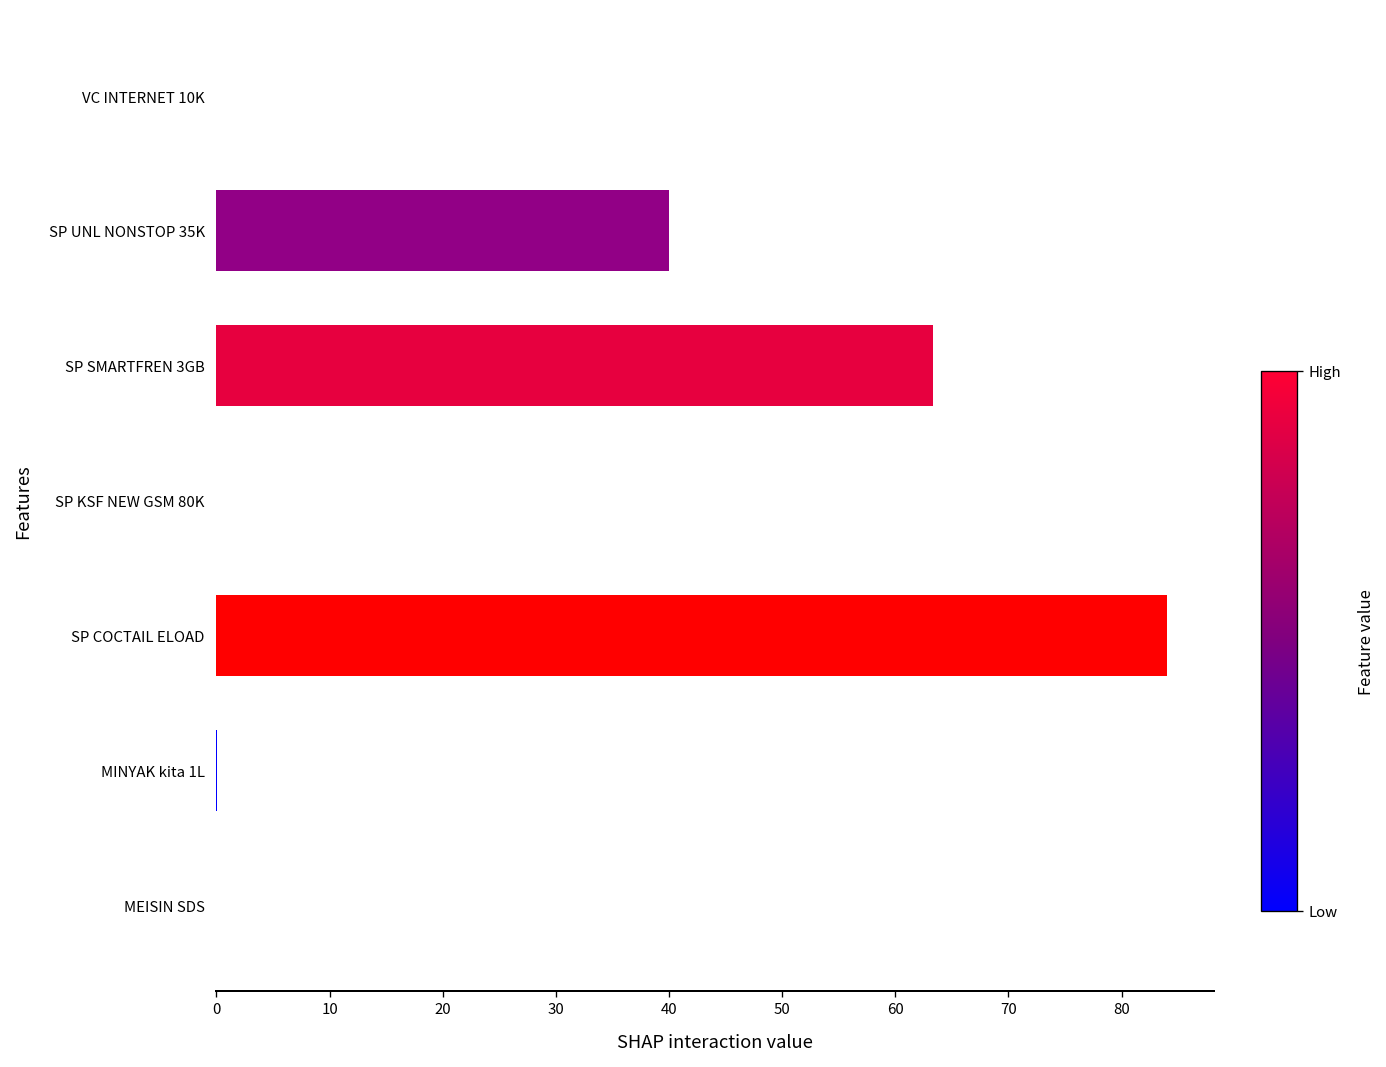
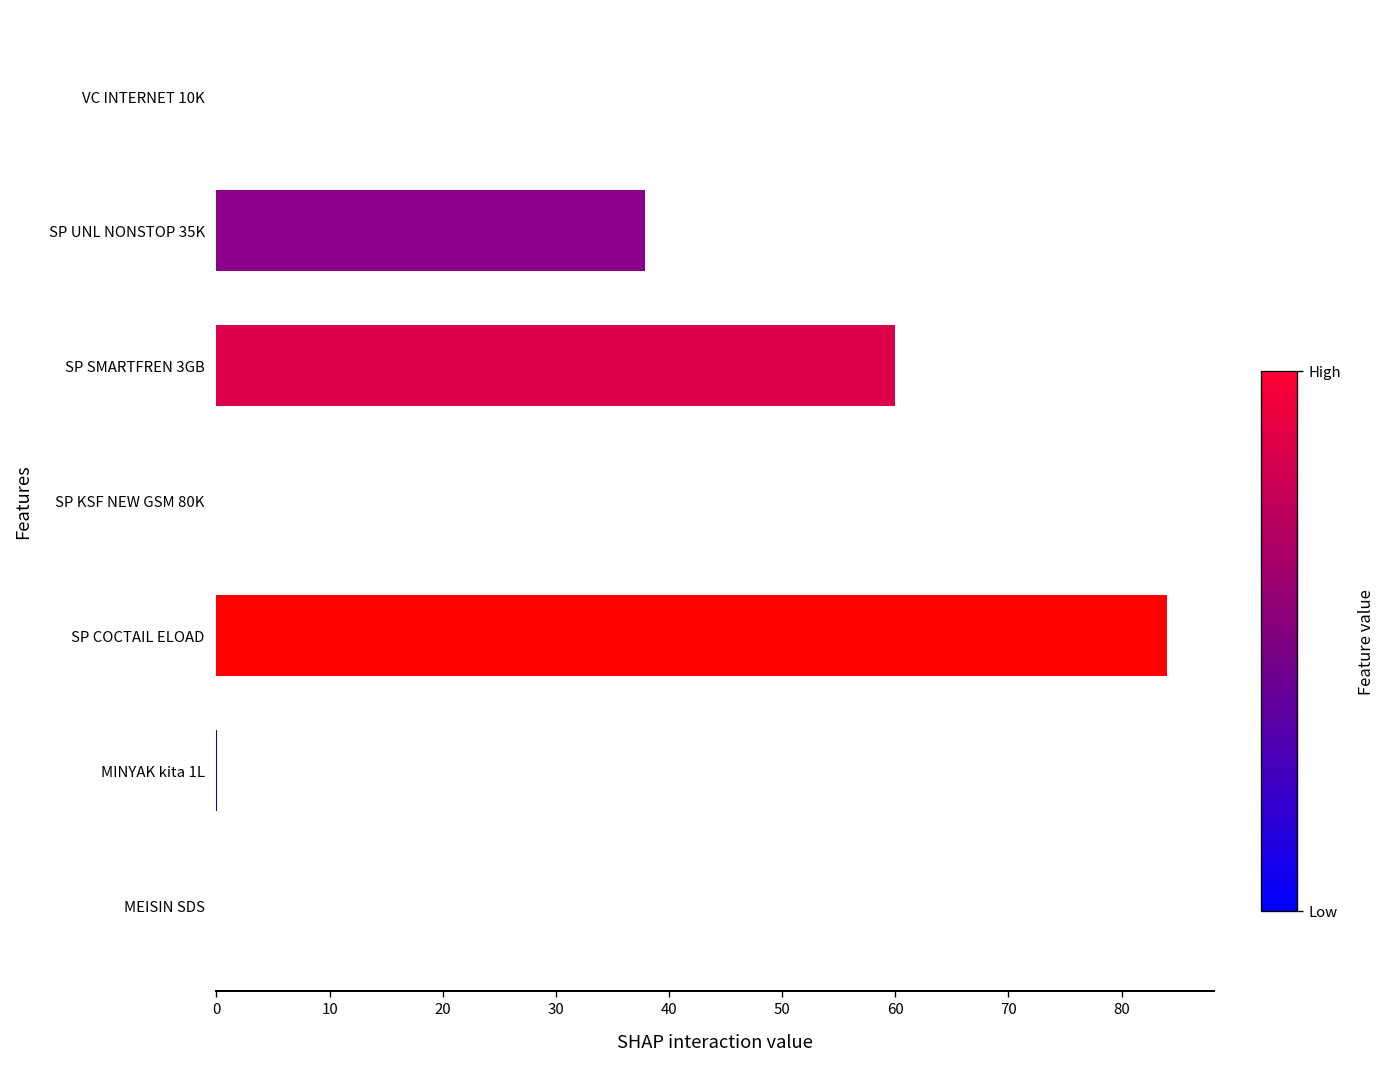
SP UNL NONSTOP 35K: 40 -> 38
SP SMARTFREN 3GB: 63 -> 60
